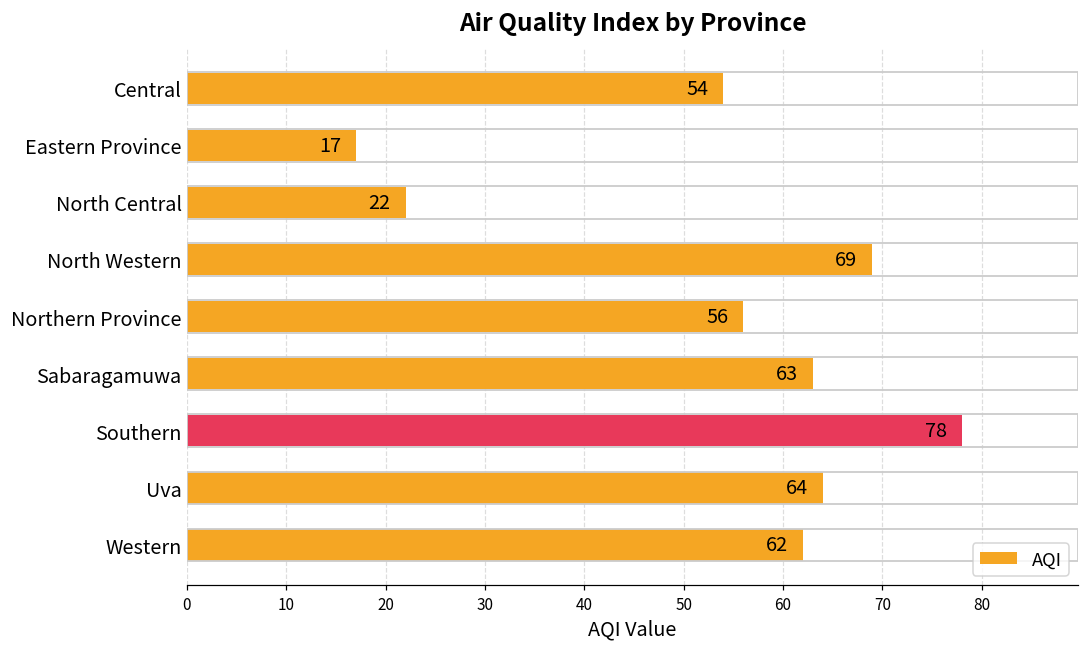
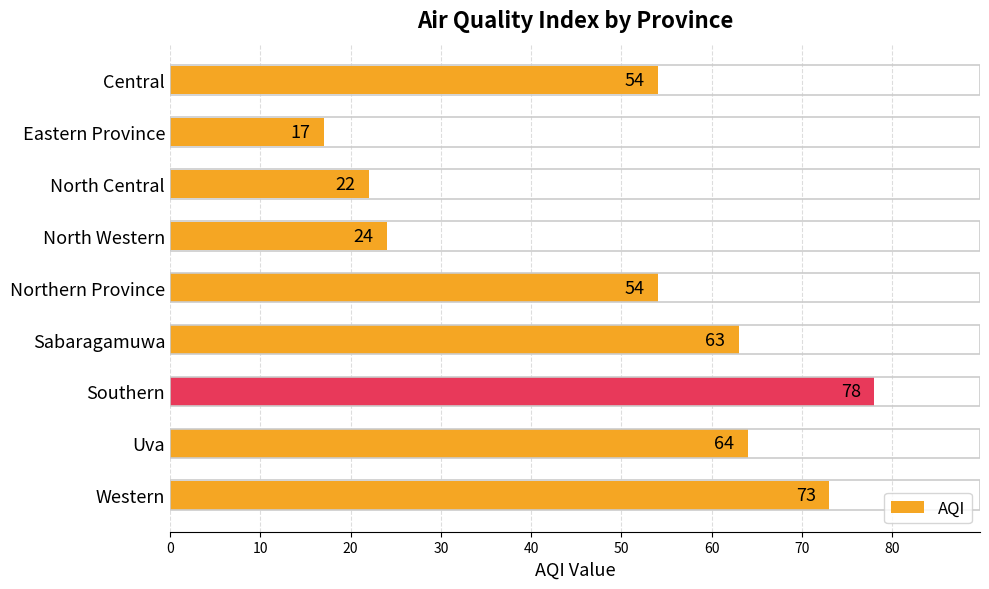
North Western: 69 -> 24
Northern Province: 56 -> 54
Western: 62 -> 73
